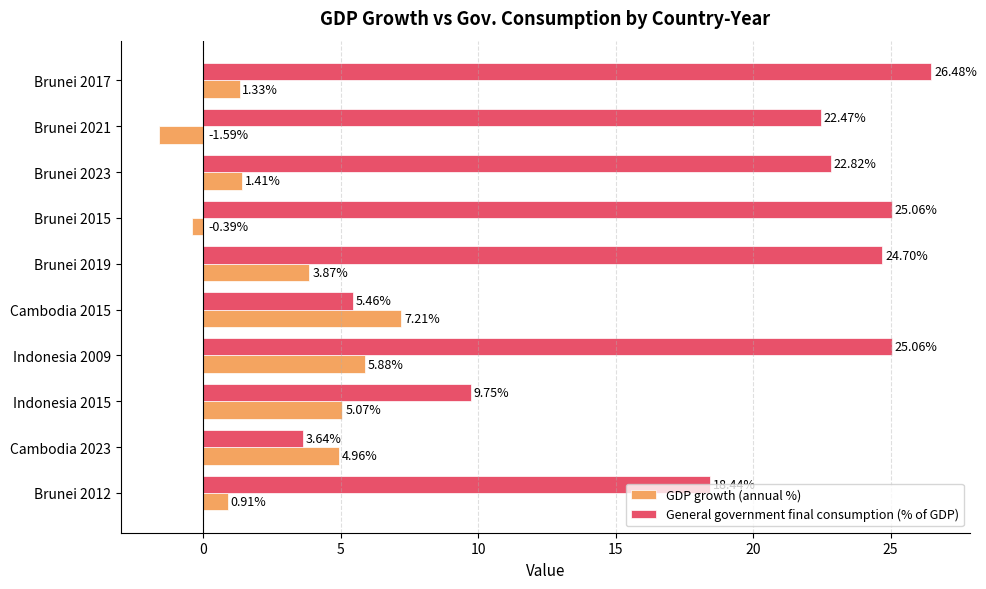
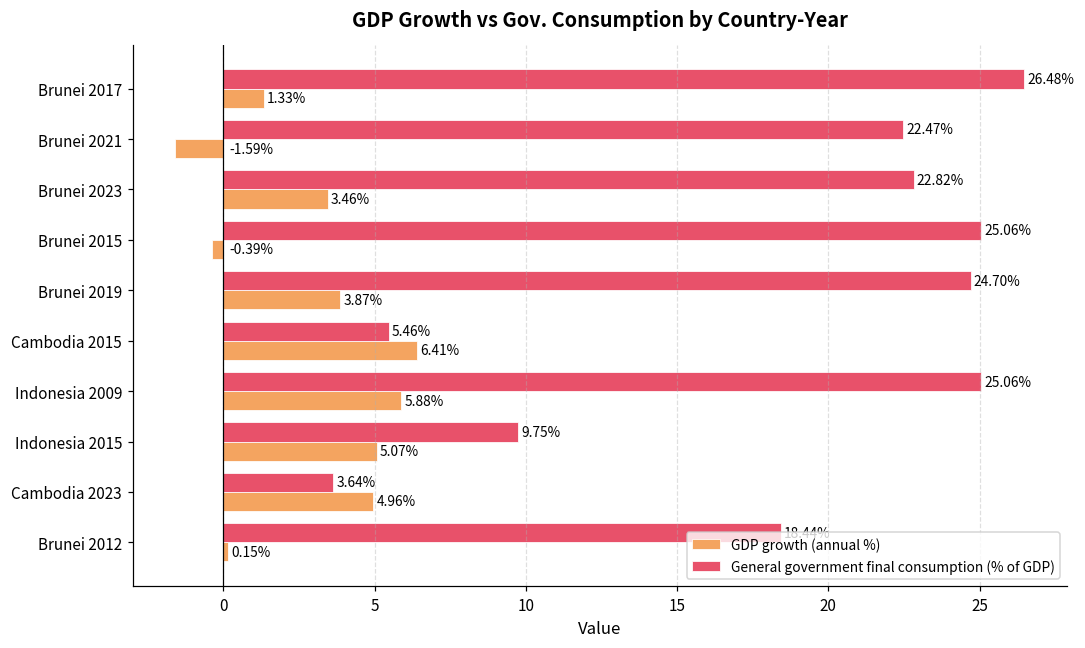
GDP growth (annual %), Brunei 2023: 1.41% -> 3.46%
GDP growth (annual %), Cambodia 2015: 7.21% -> 6.41%
GDP growth (annual %), Brunei 2012: 0.91% -> 0.15%
